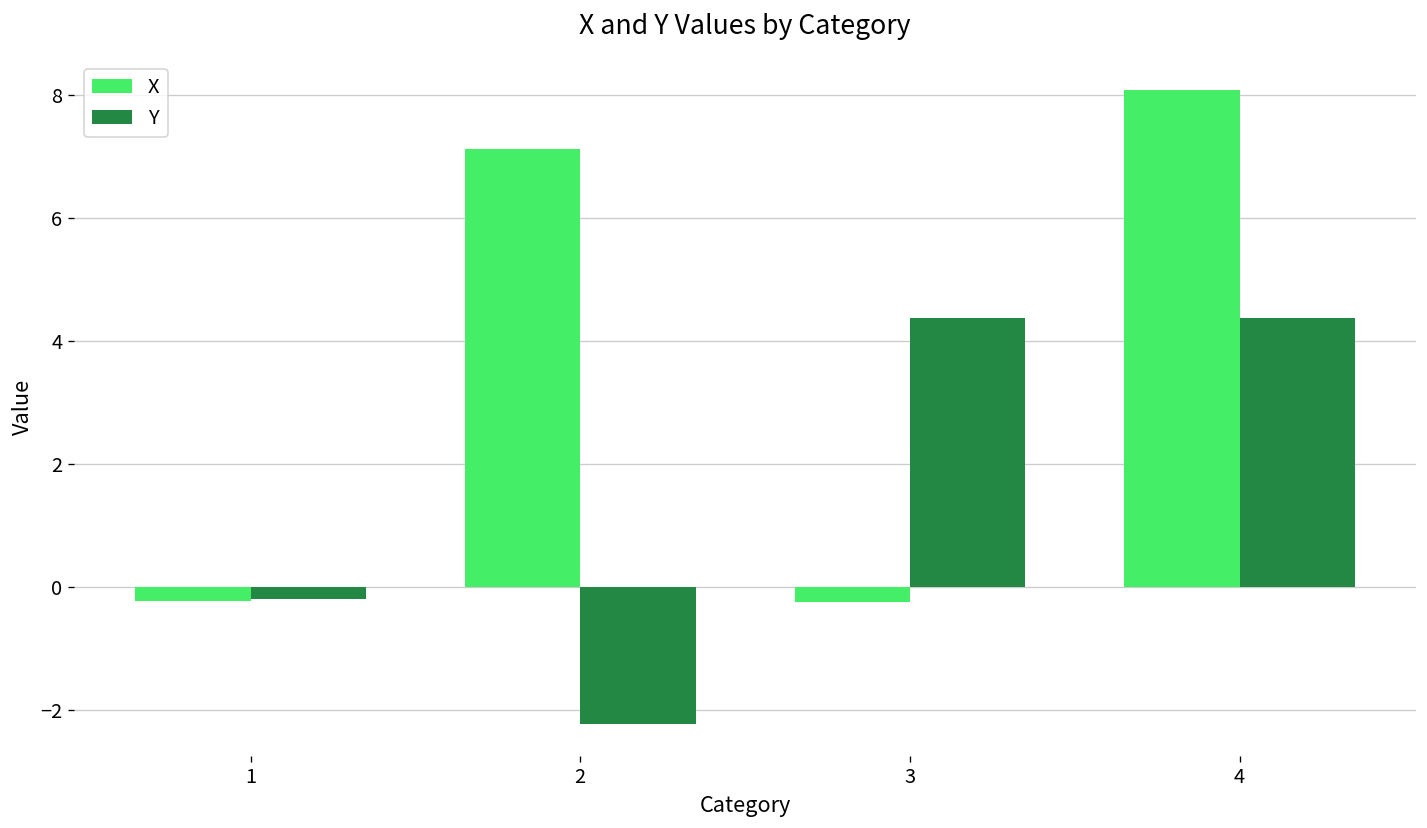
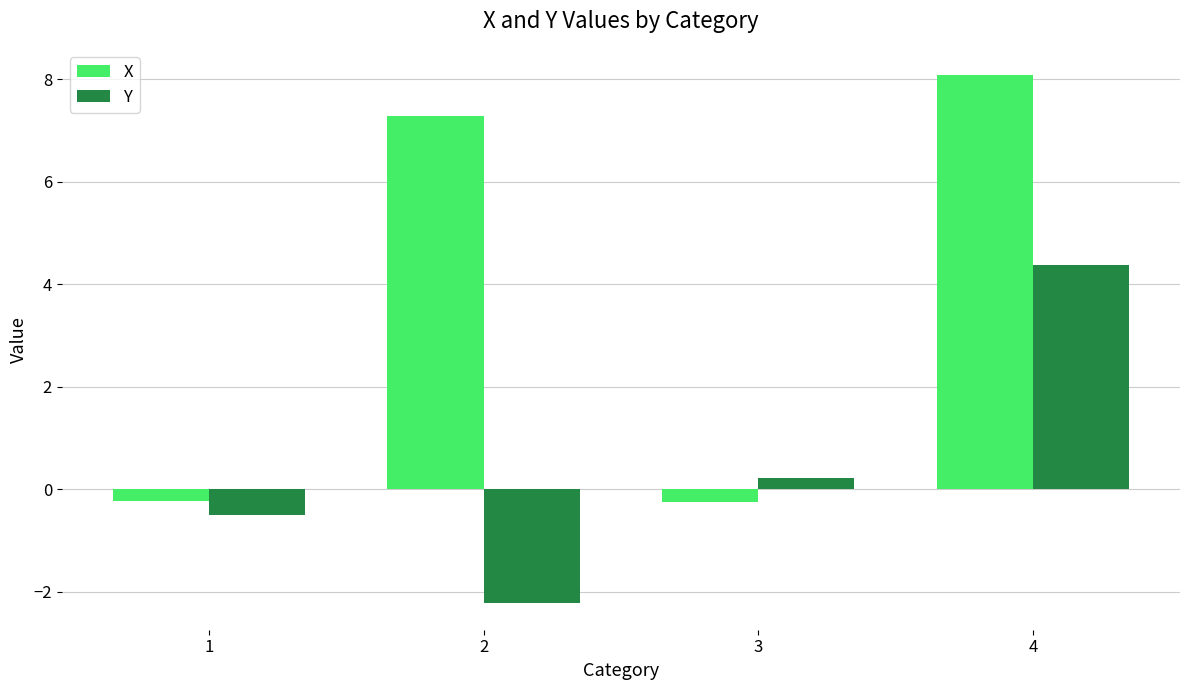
Y, 1: -0.2 -> -0.5
X, 2: 7.1 -> 7.3
Y, 3: 4.4 -> 0.2
